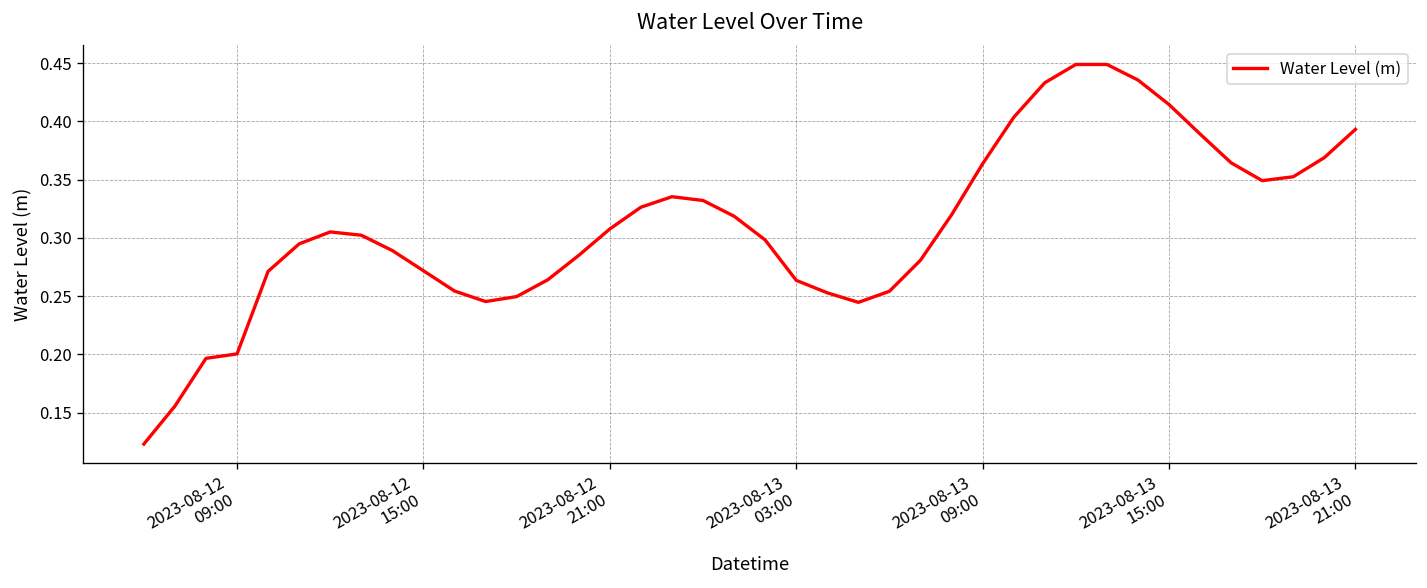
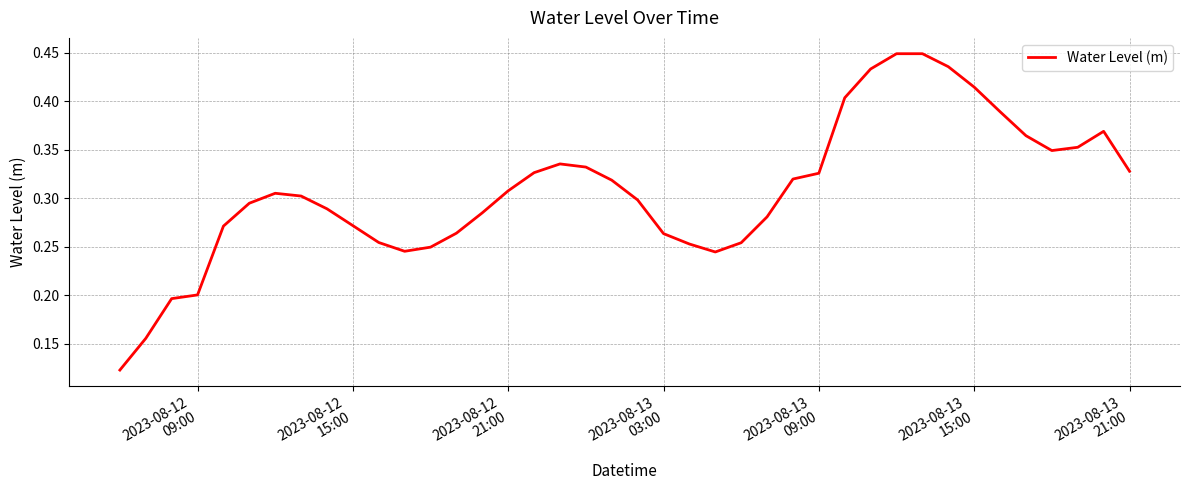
2023-08-13 09:00: 0.36 -> 0.33
2023-08-13 21:00: 0.39 -> 0.33
